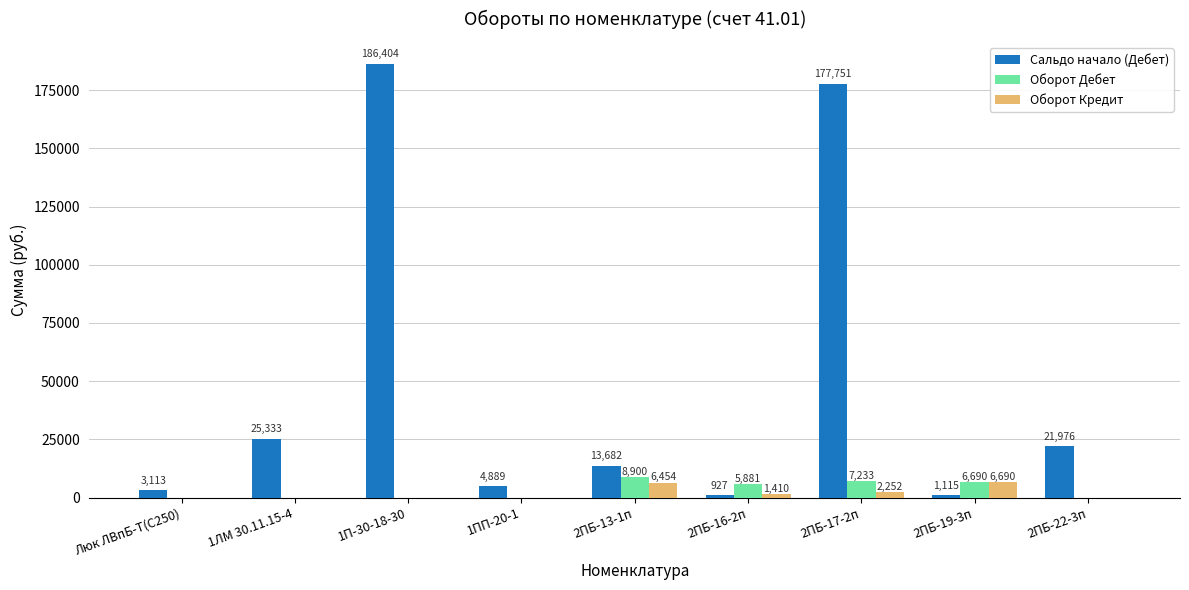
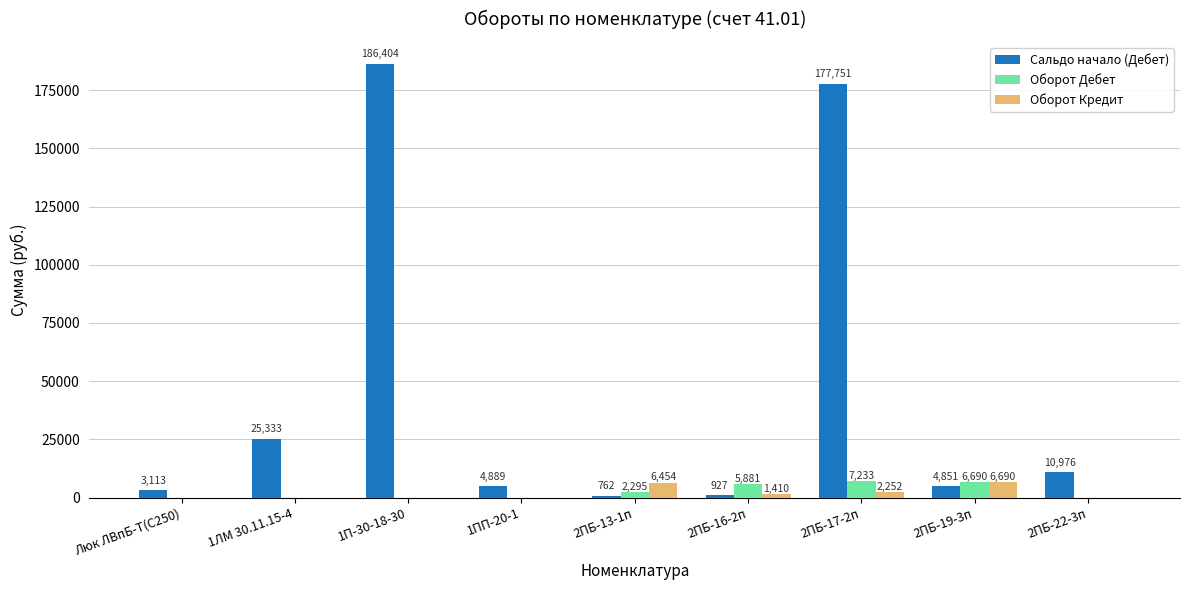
Сальдо начало (Дебет), 2ПБ-13-1п: 13,682 -> 762
Оборот Дебет, 2ПБ-13-1п: 8,900 -> 2,295
Сальдо начало (Дебет), 2ПБ-19-3п: 1,115 -> 4,851
Сальдо начало (Дебет), 2ПБ-22-3п: 21,976 -> 10,976
